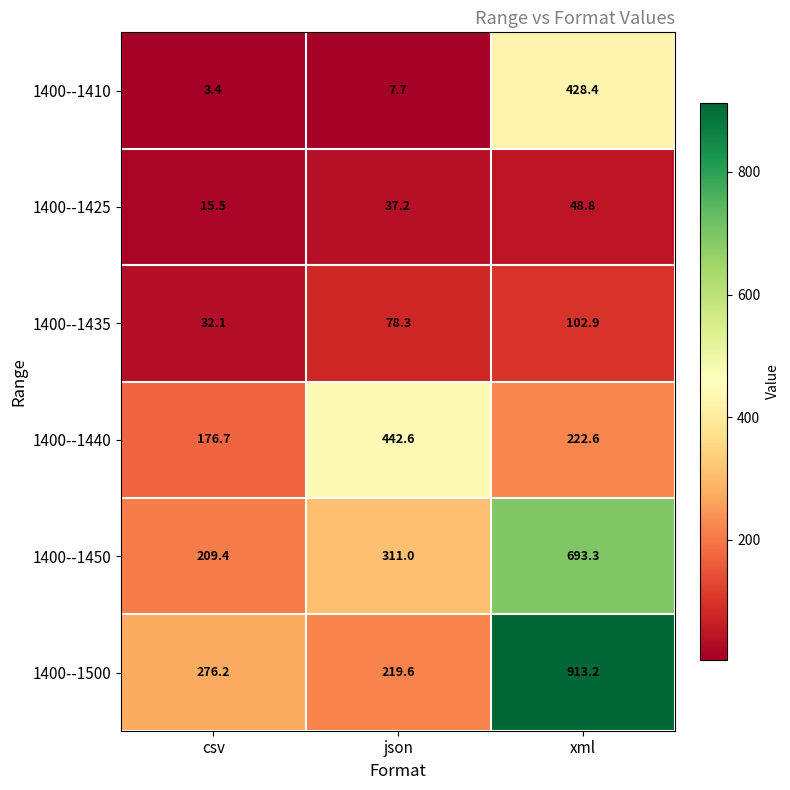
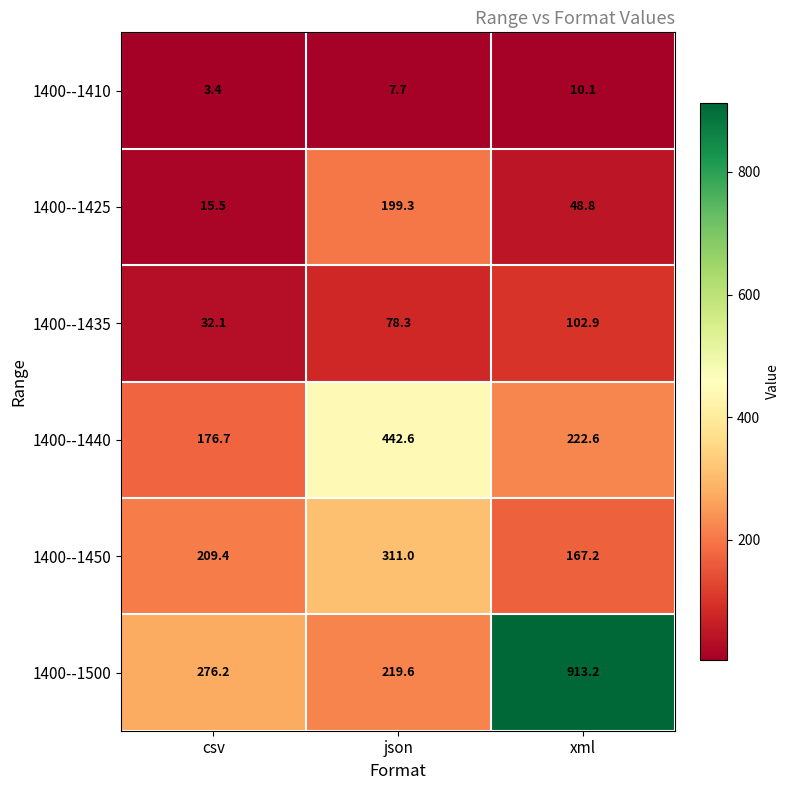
1400--1410, xml: 428.4 -> 10.1
1400--1425, json: 37.2 -> 199.3
1400--1450, xml: 693.3 -> 167.2
